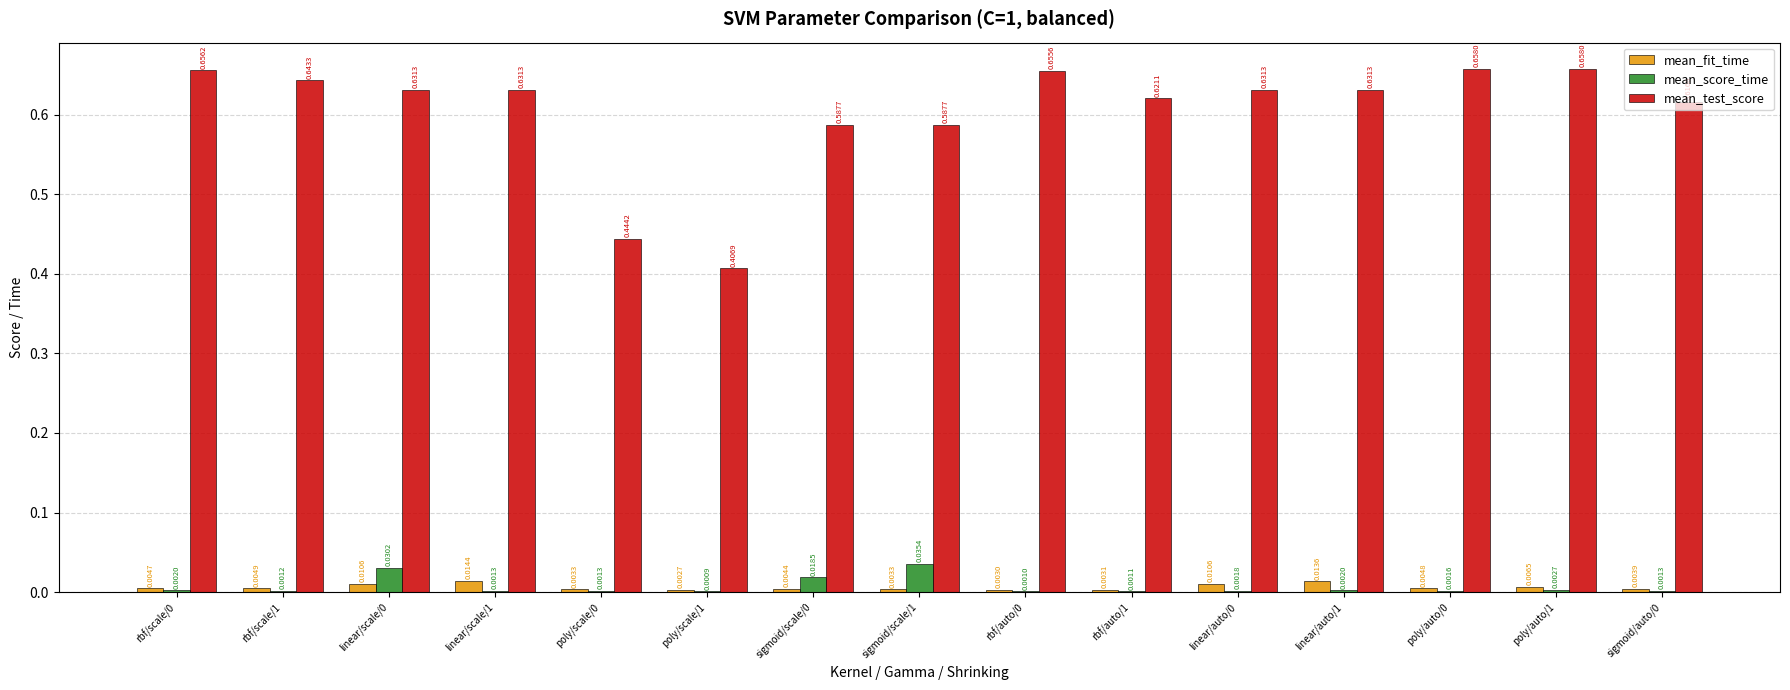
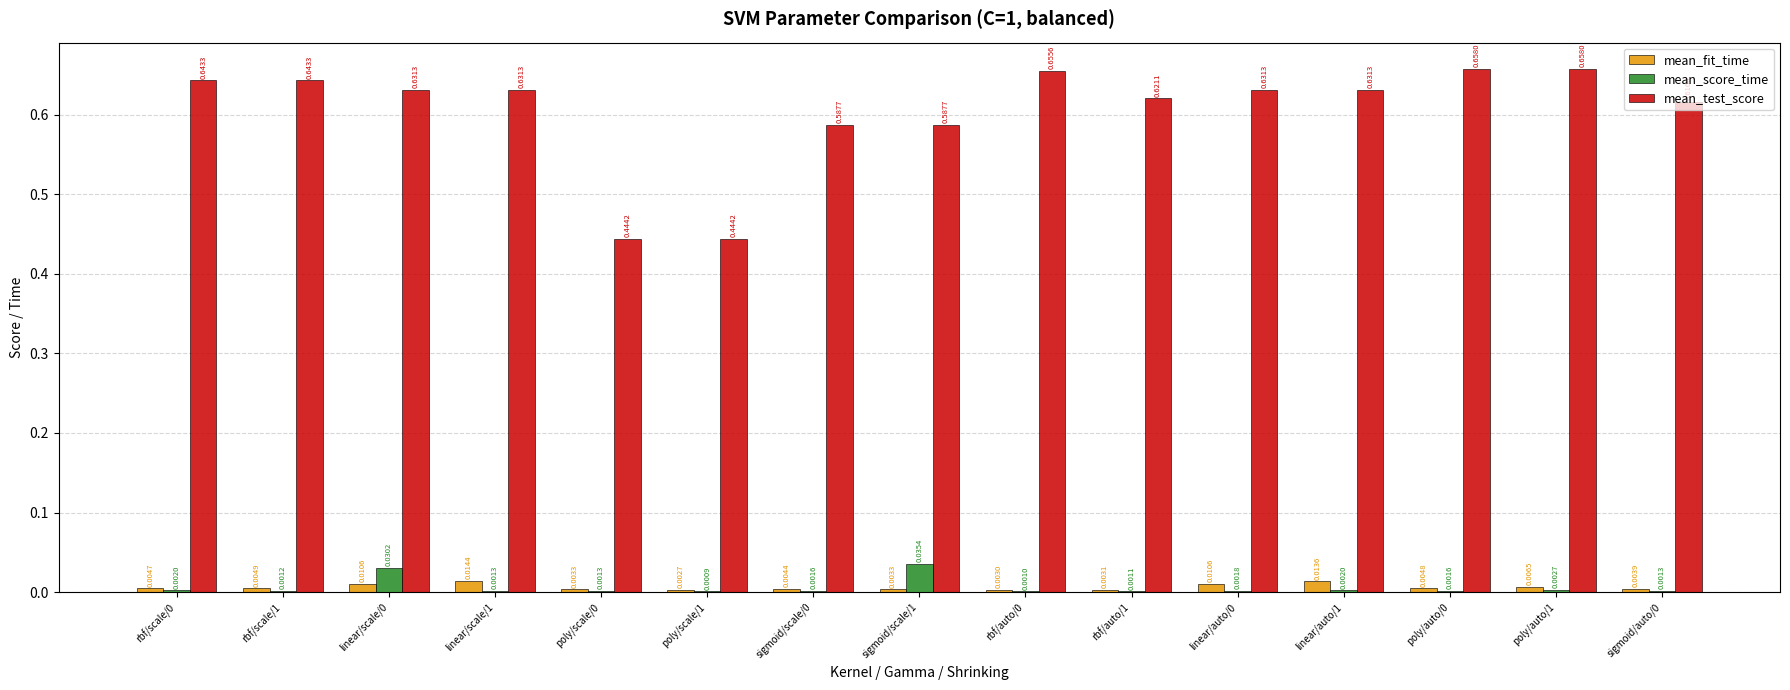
mean_test_score, rbf/scale/0: 0.6562 -> 0.6433
mean_test_score, poly/scale/1: 0.4069 -> 0.4442
mean_score_time, sigmoid/scale/0: 0.0185 -> 0.0016
